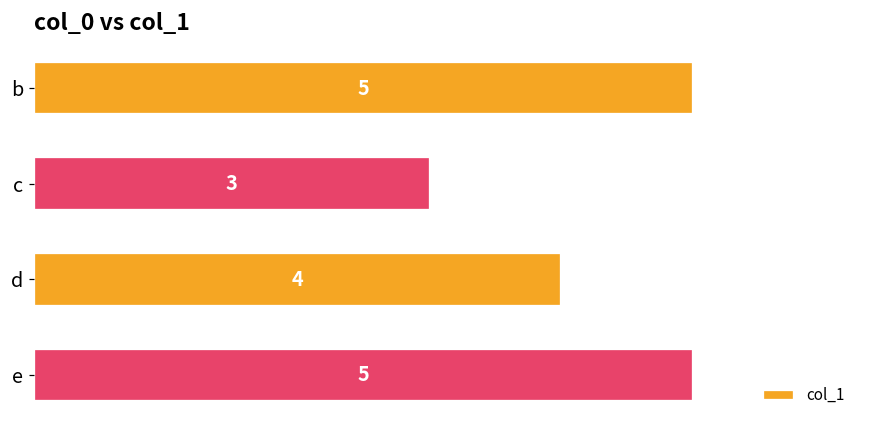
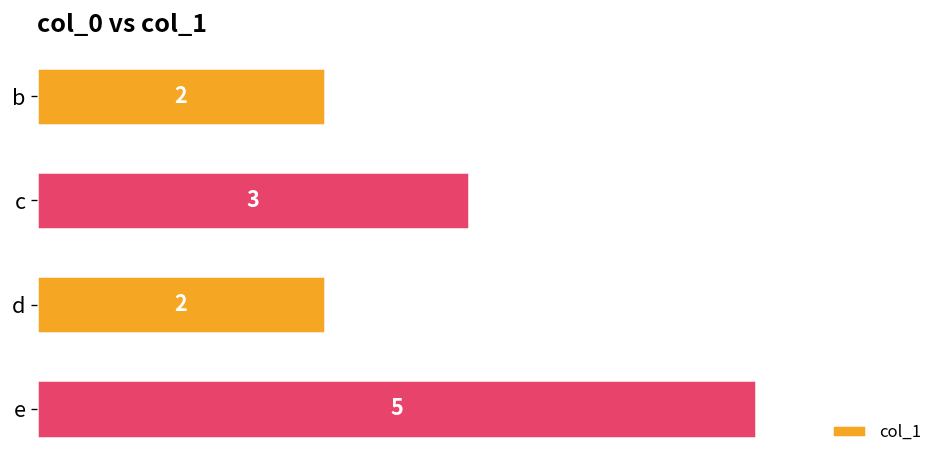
b: 5 -> 2
d: 4 -> 2
